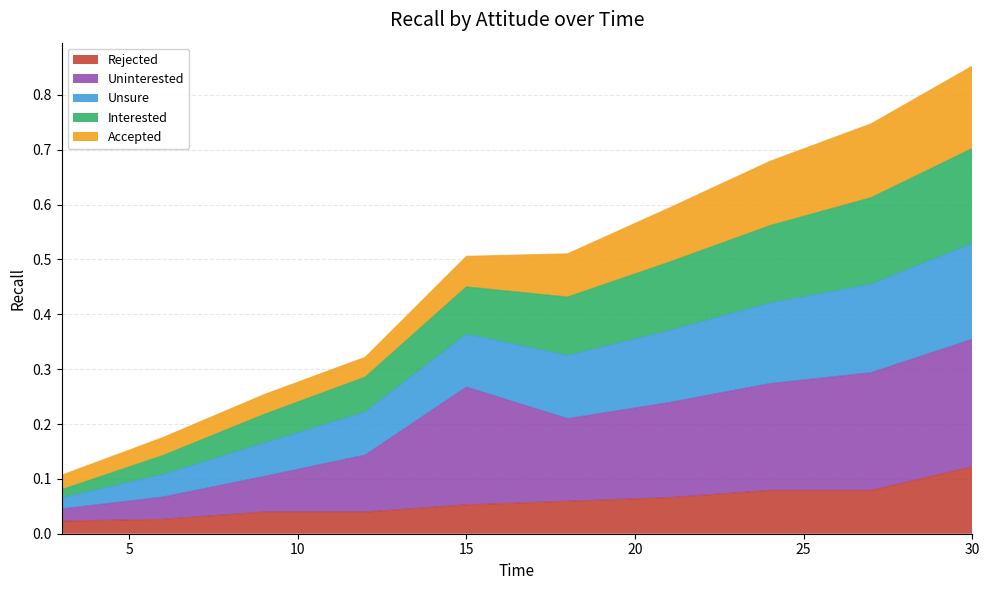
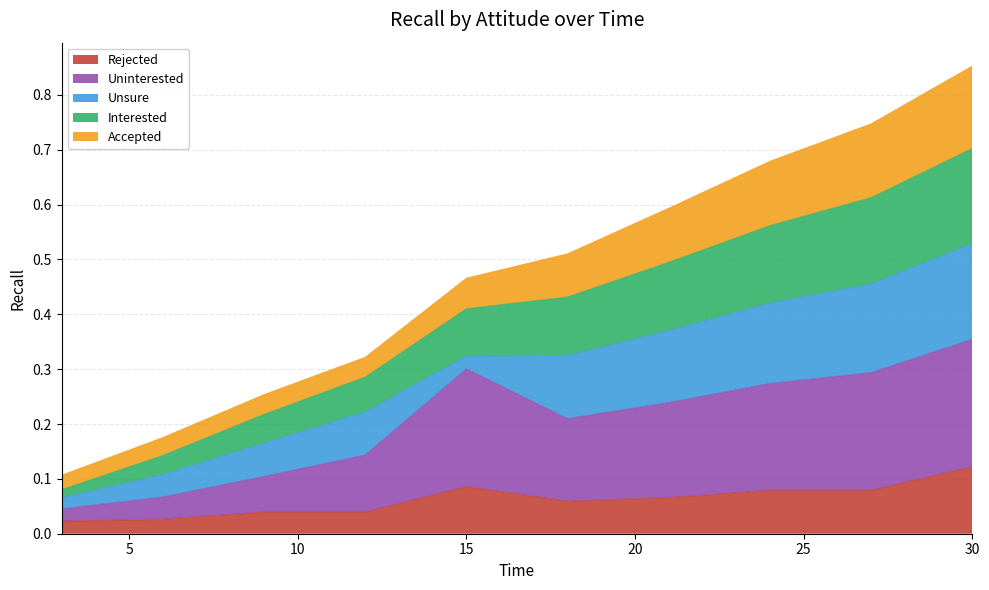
Rejected, 15: 0.05 -> 0.09
Unsure, 15: 0.10 -> 0.02
